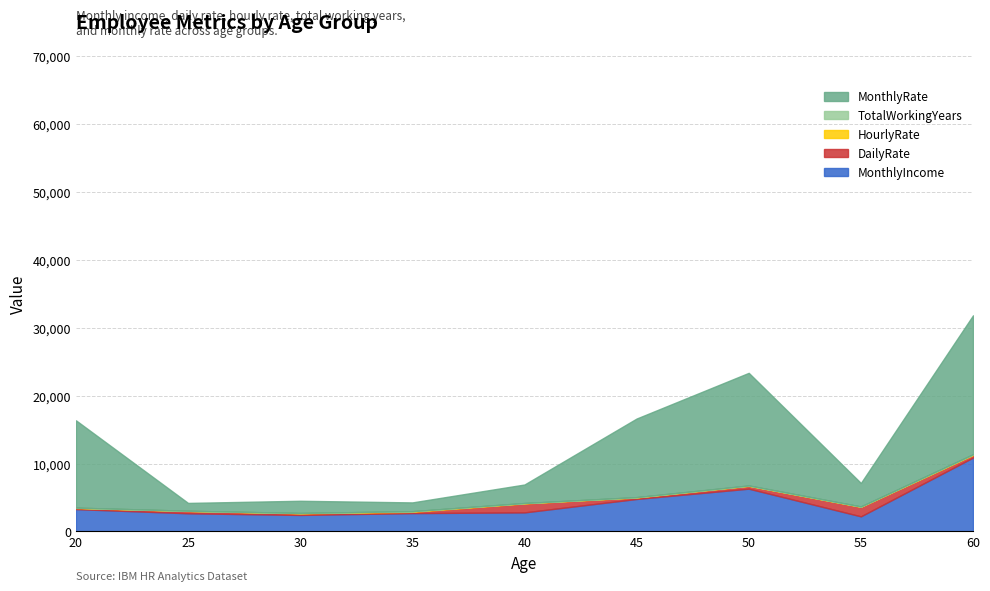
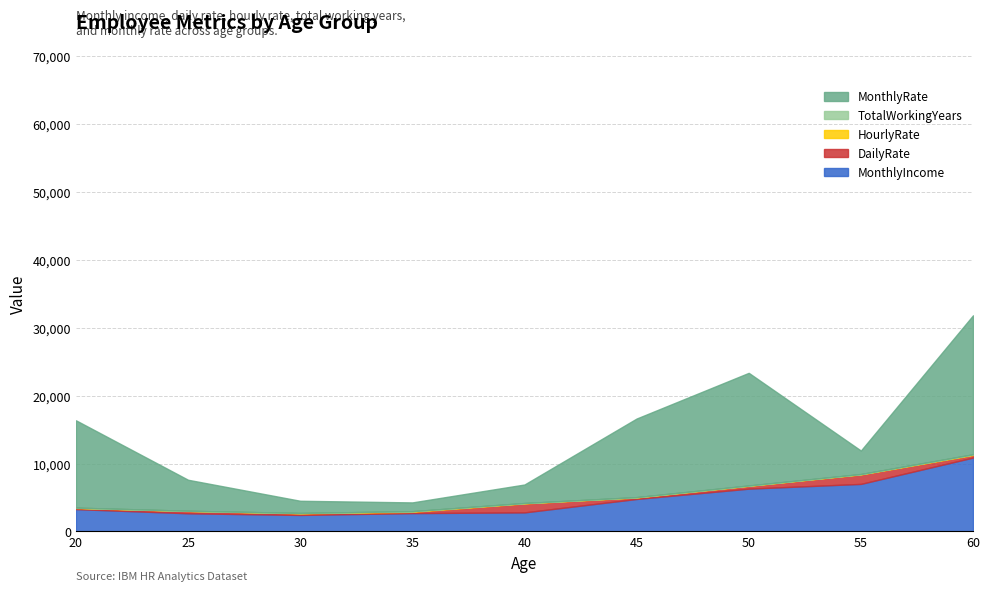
MonthlyRate, 25: 1,000 -> 5,000
MonthlyIncome, 55: 2,000 -> 7,000
